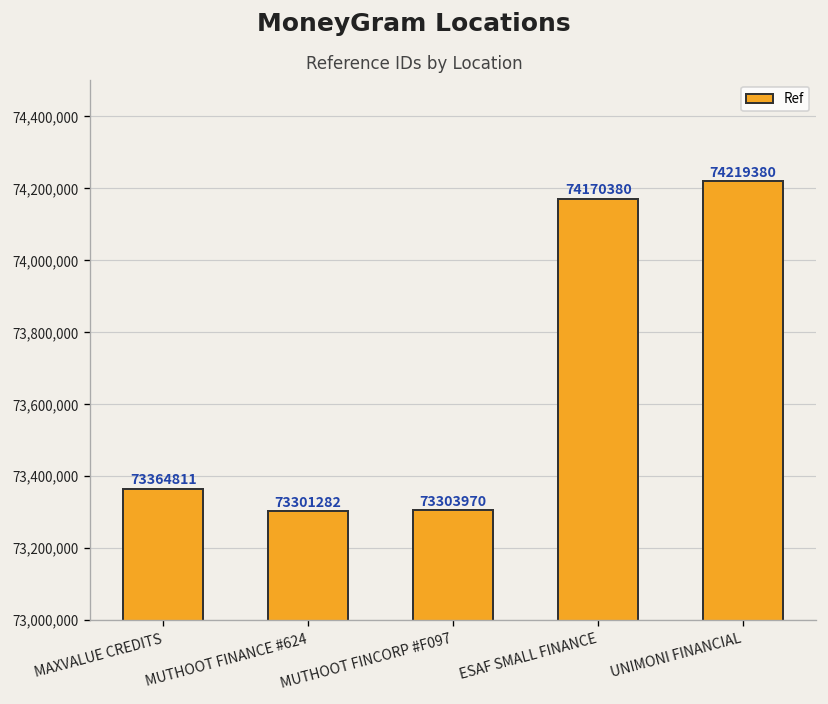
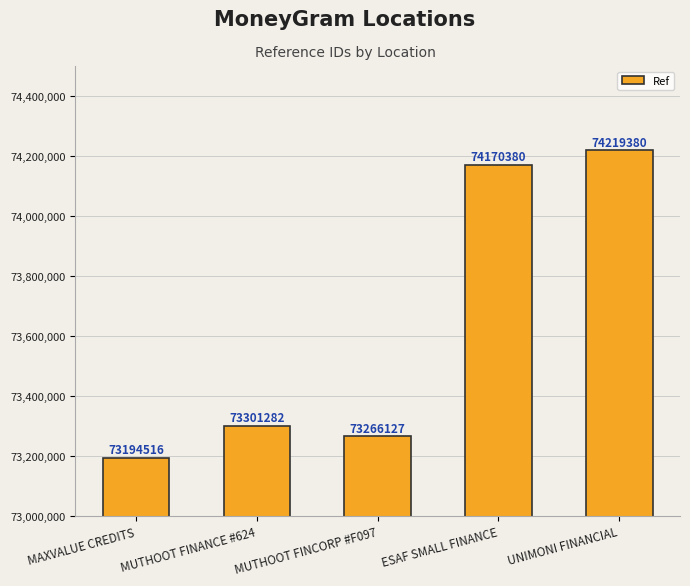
MAXVALUE CREDITS: 73364811 -> 73194516
MUTHOOT FINCORP #F097: 73303970 -> 73266127
